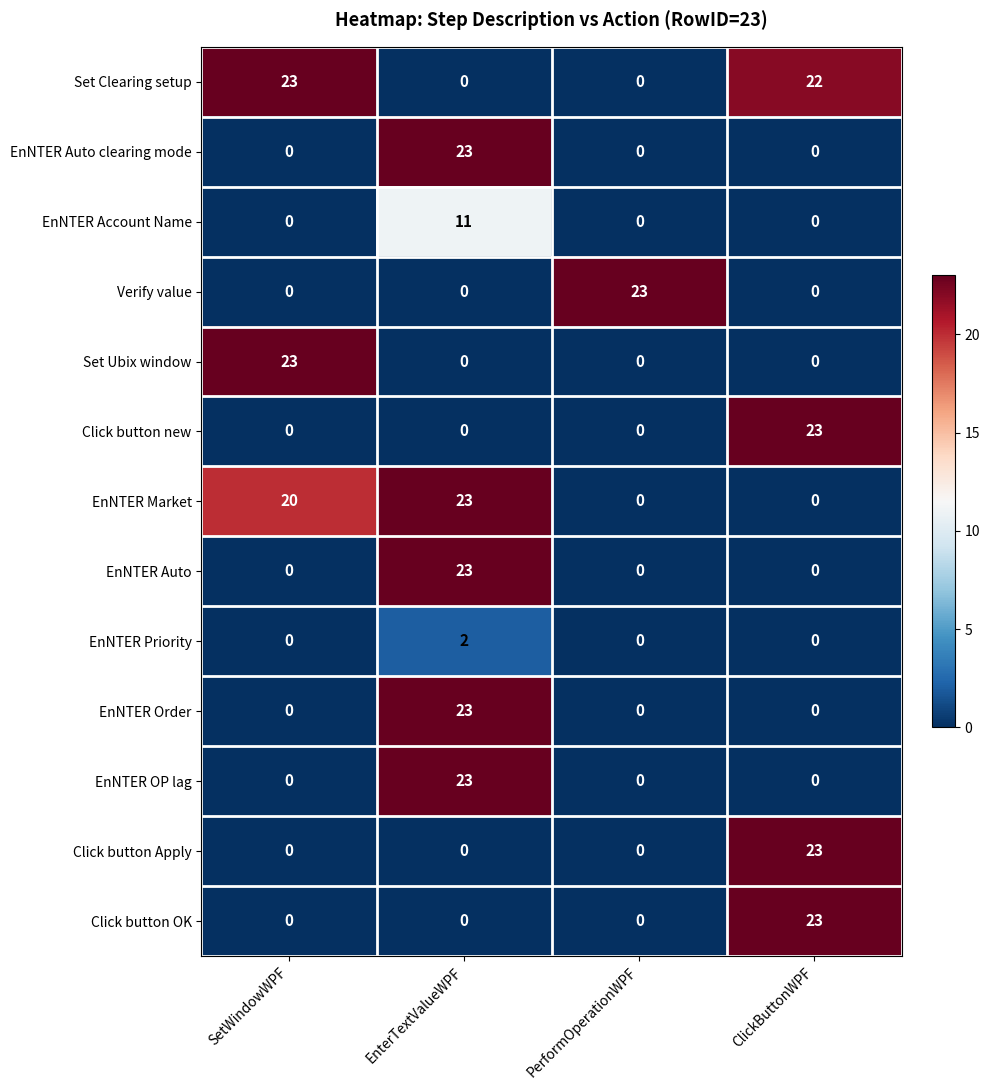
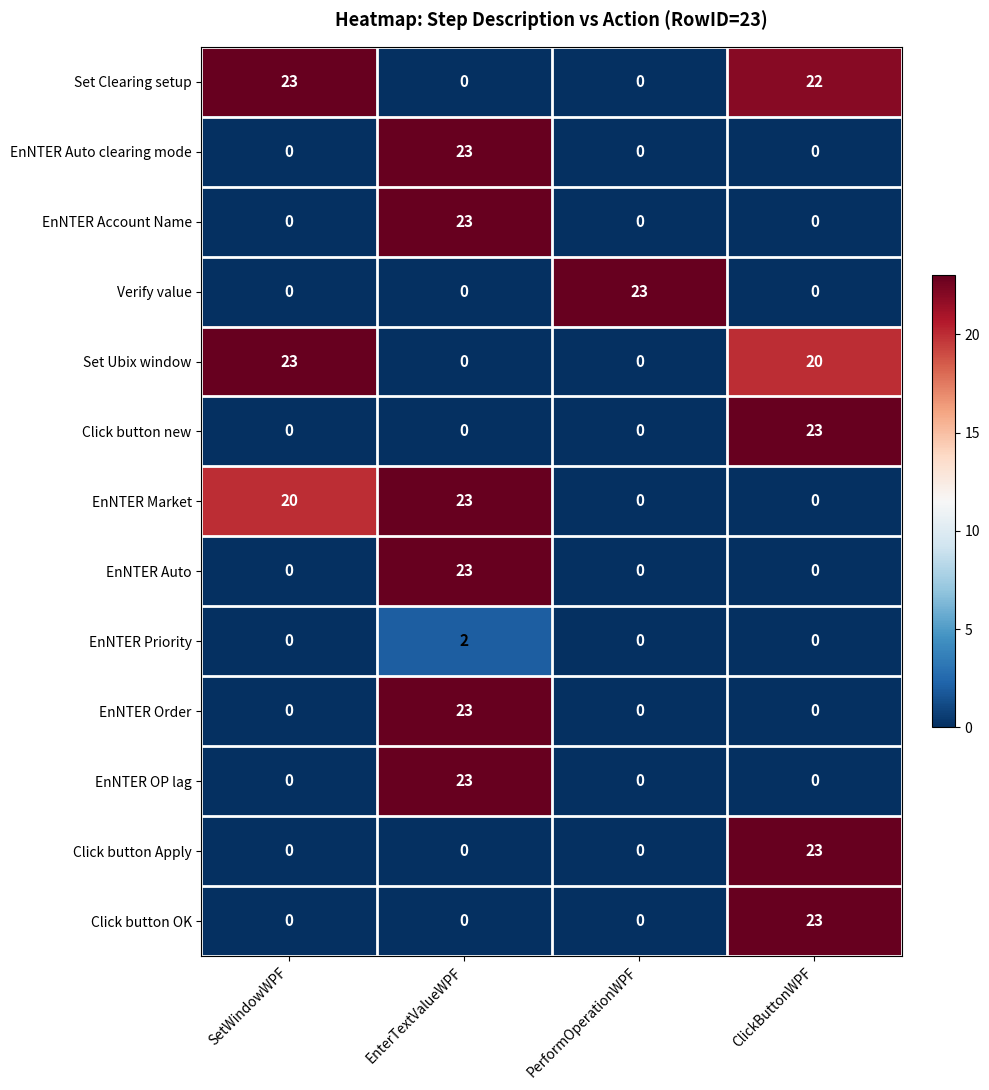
EnNTER Account Name, EnterTextValueWPF: 11 -> 23
Set Ubix window, ClickButtonWPF: 0 -> 20
